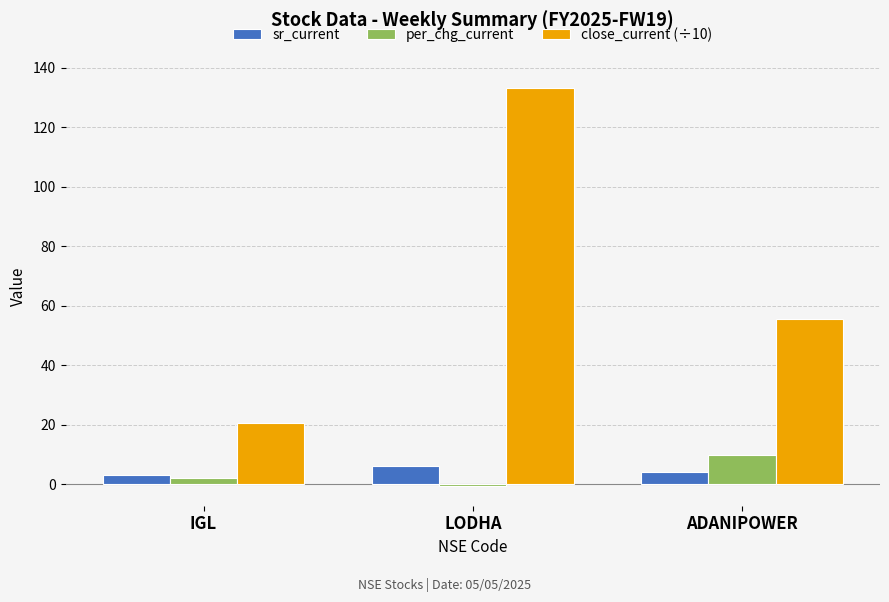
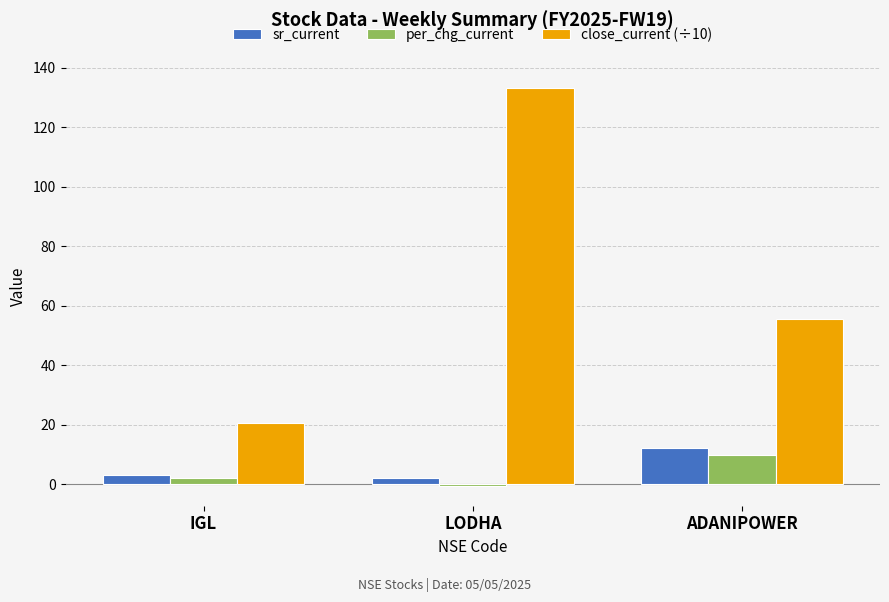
sr_current, LODHA: 6 -> 2
sr_current, ADANIPOWER: 4 -> 12
